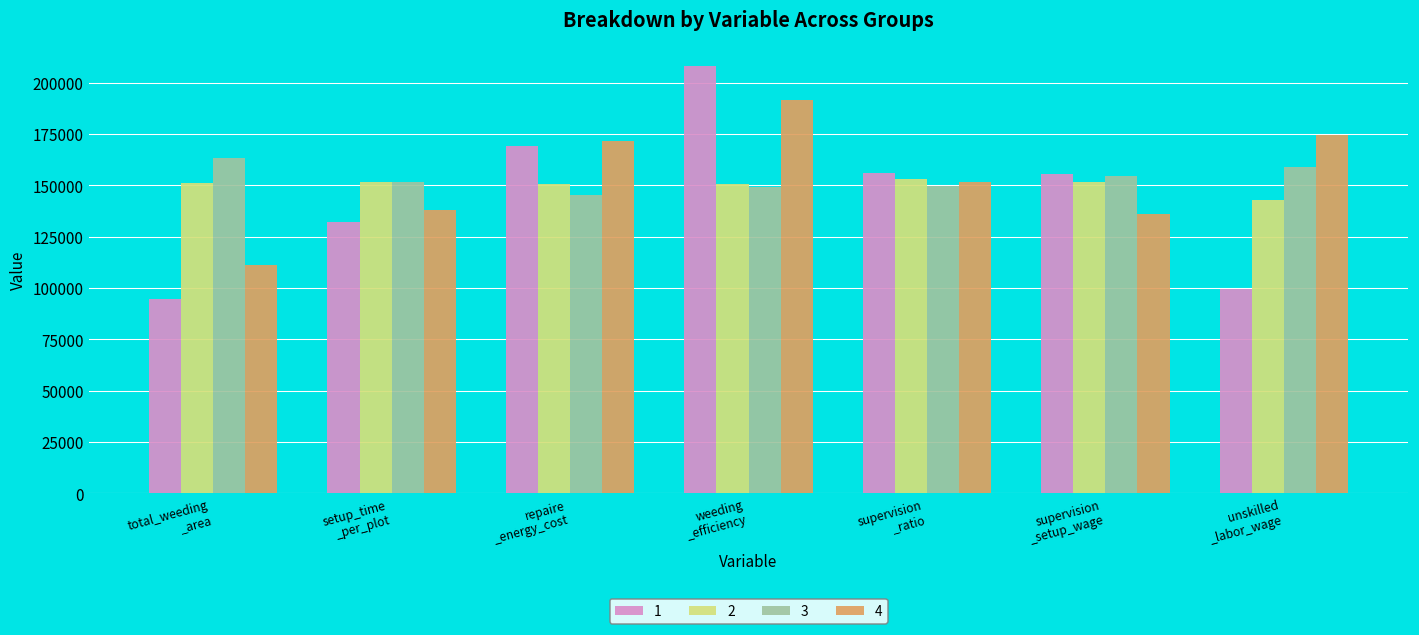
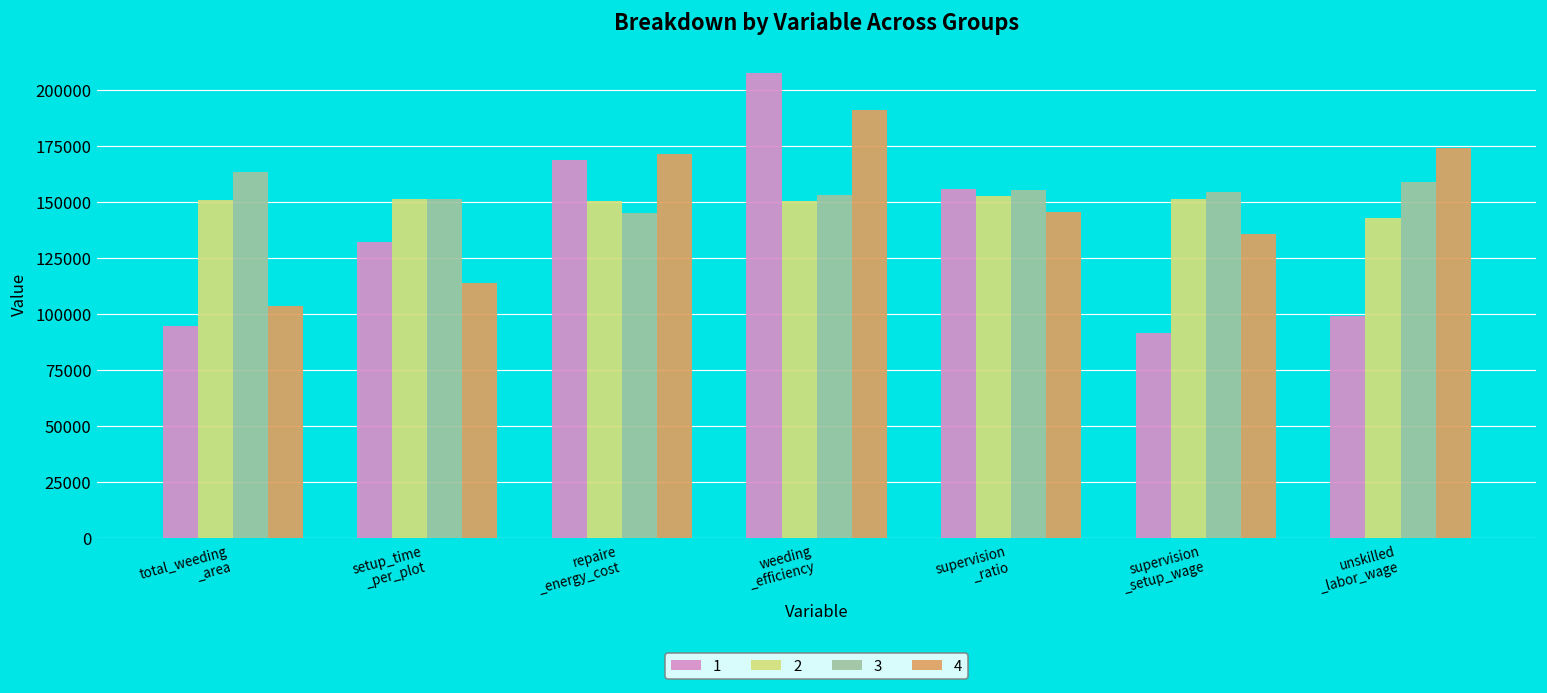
4, total_weeding _area: 111000 -> 104000
4, setup_time _per_plot: 138000 -> 114000
3, weeding _efficiency: 149000 -> 153000
3, supervision _ratio: 150000 -> 155000
4, supervision _ratio: 152000 -> 146000
1, supervision _setup_wage: 155000 -> 92000
